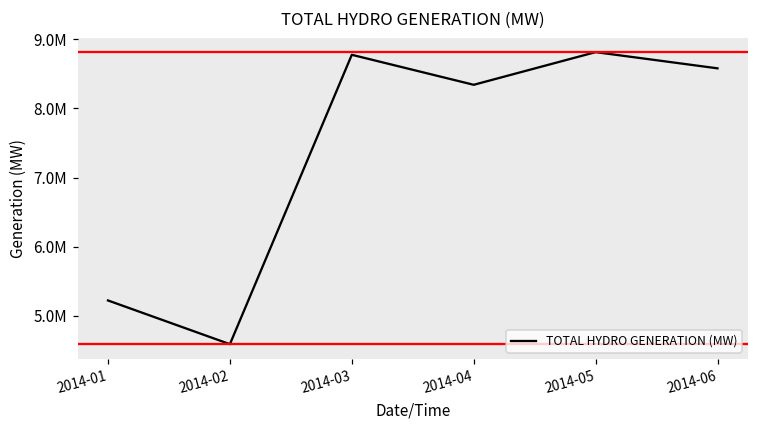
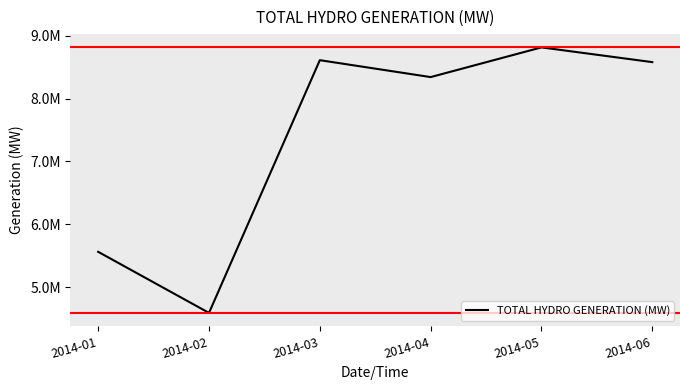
2014-01: 5200000 -> 5600000
2014-03: 8800000 -> 8600000
